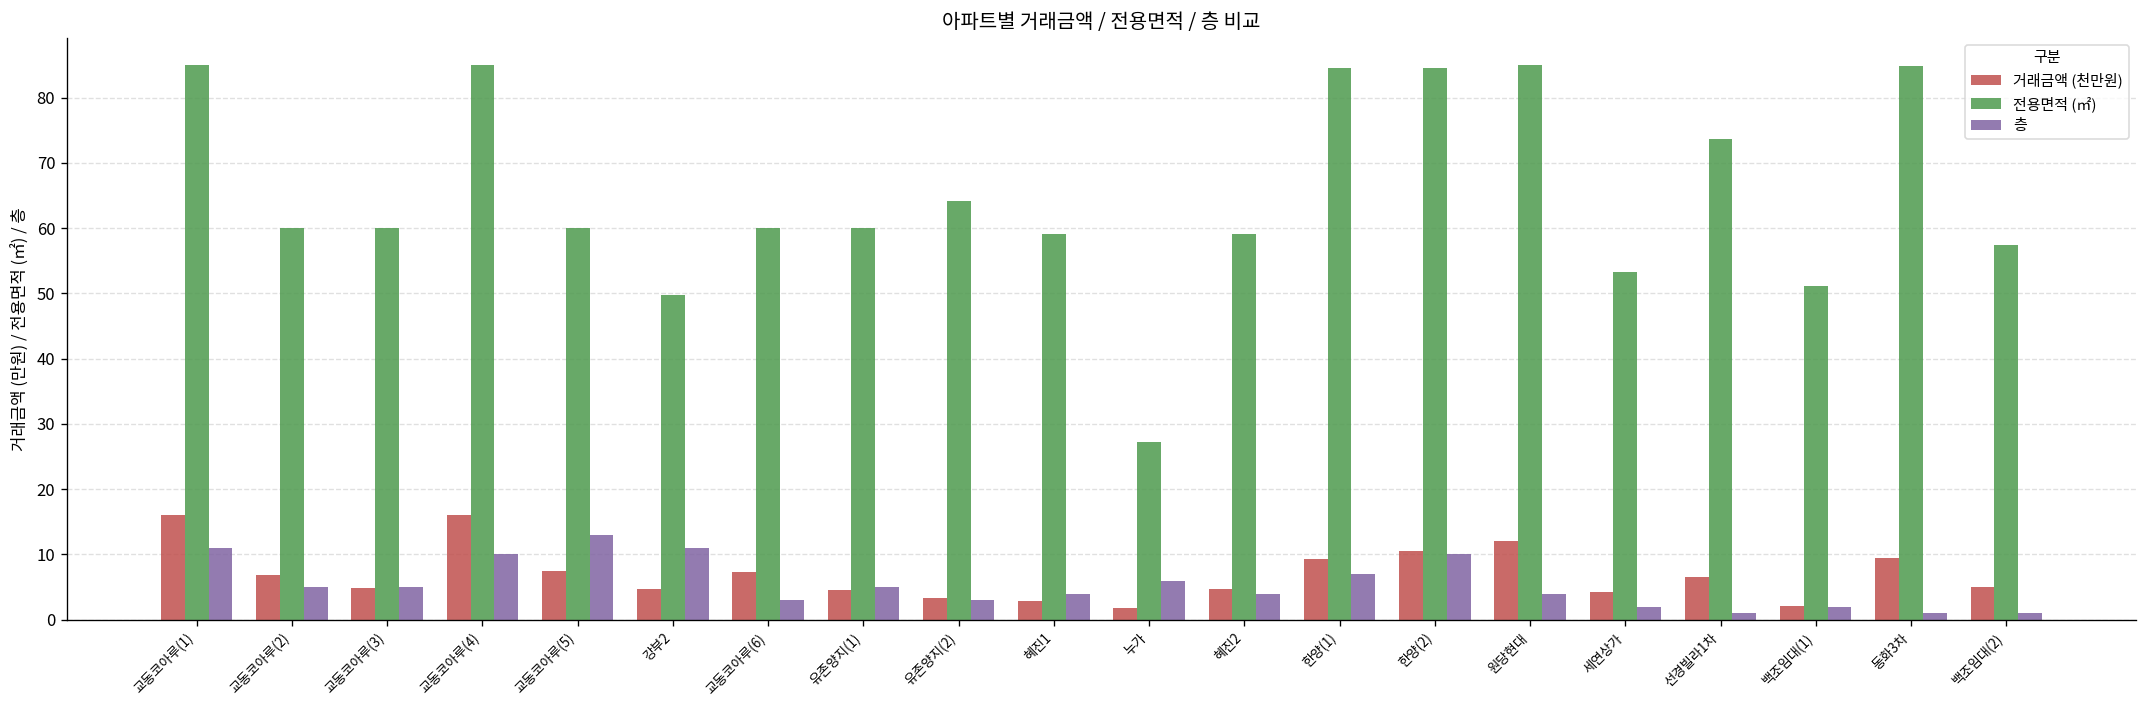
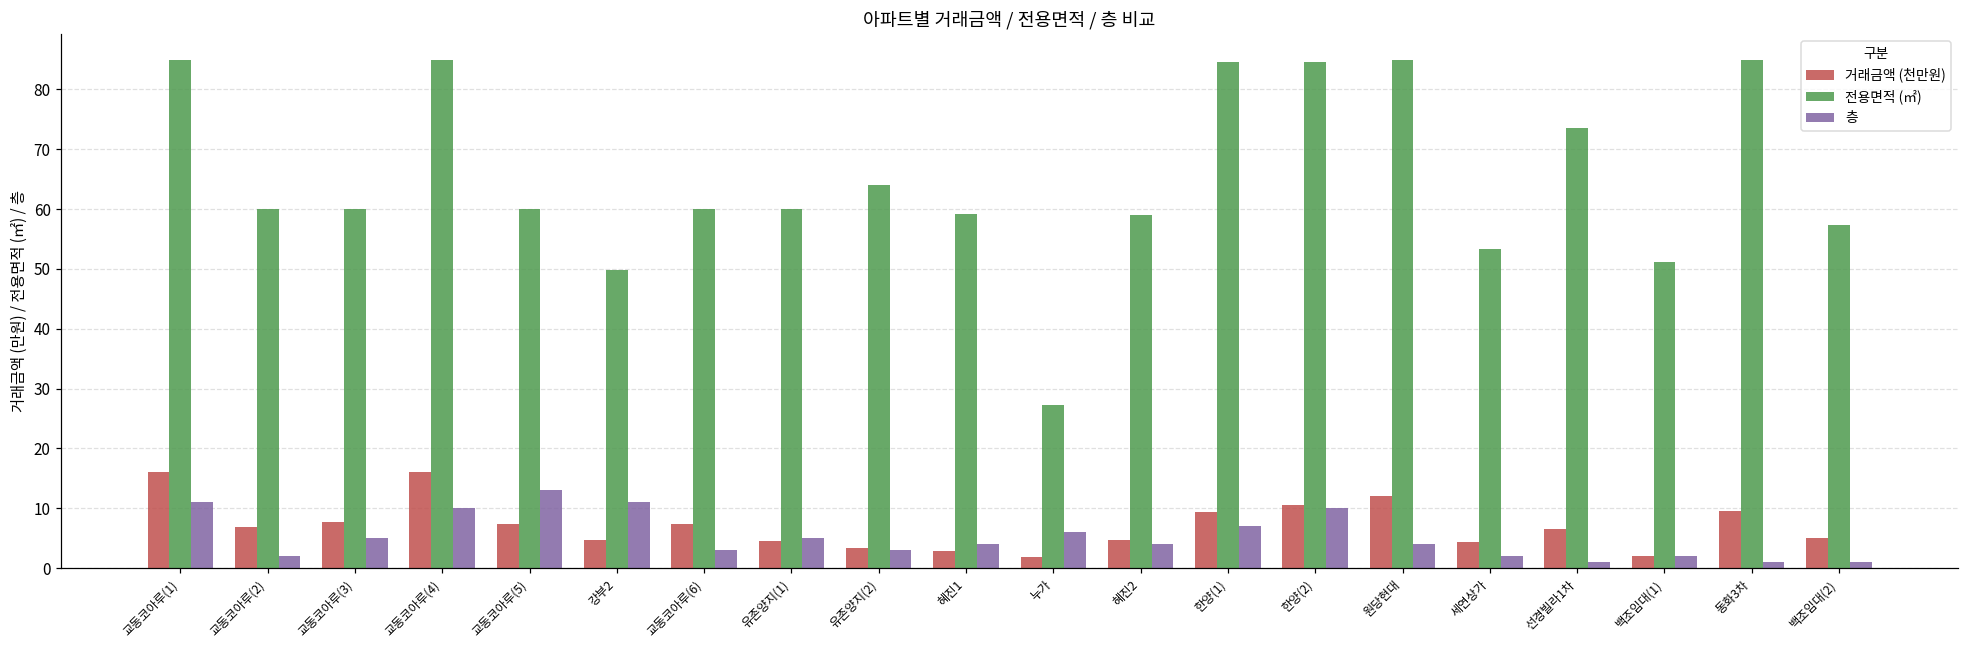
층, 교동코아루(2): 5 -> 2
거래금액 (천만원), 교동코아루(3): 5 -> 8
